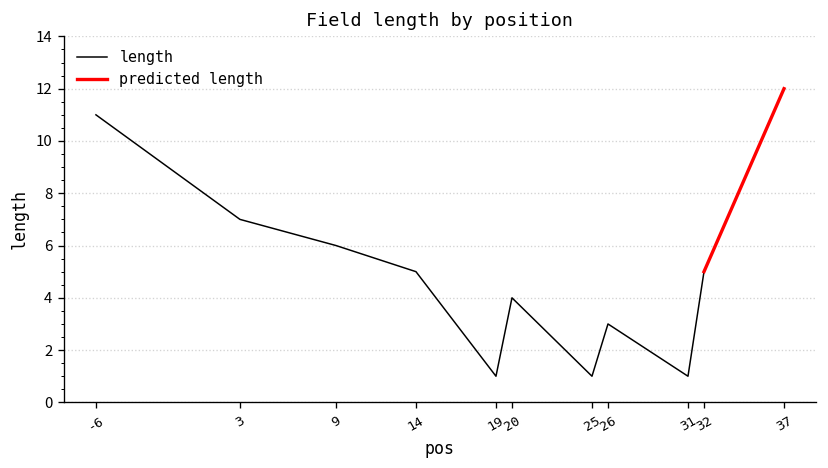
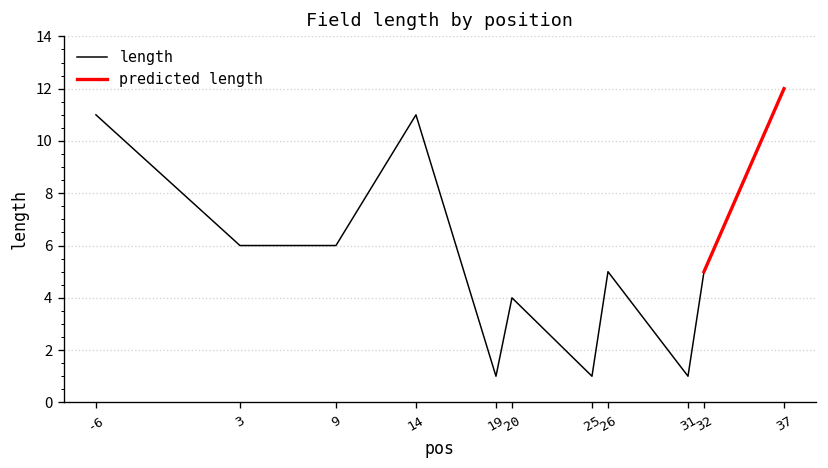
length, 3: 7 -> 6
length, 14: 5 -> 11
length, 26: 3 -> 5
